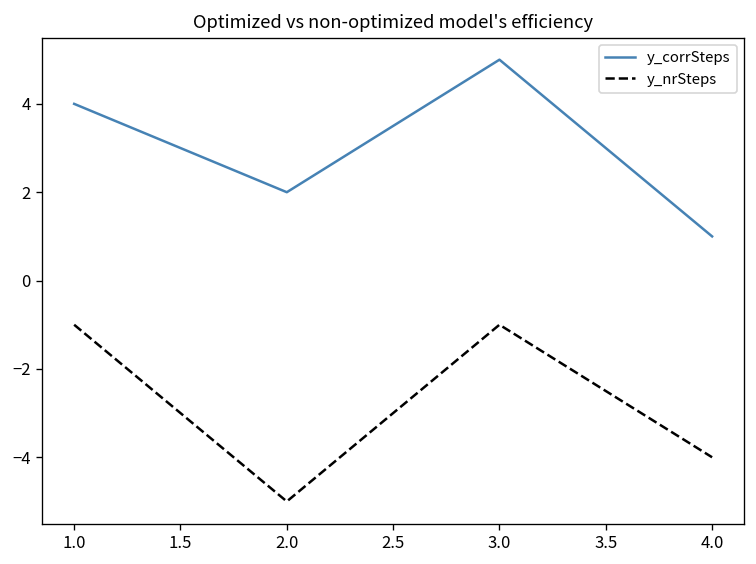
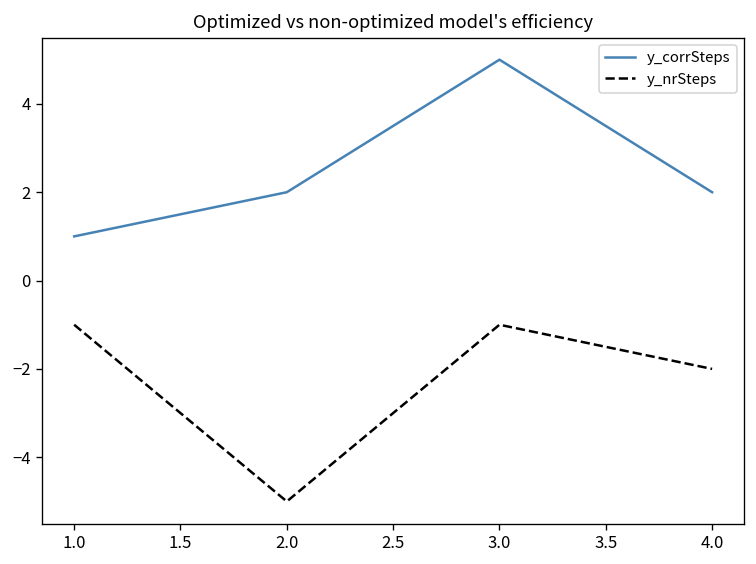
y_corrSteps, 1.0: 4 -> 1
y_corrSteps, 4.0: 1 -> 2
y_nrSteps, 4.0: -4 -> -2
